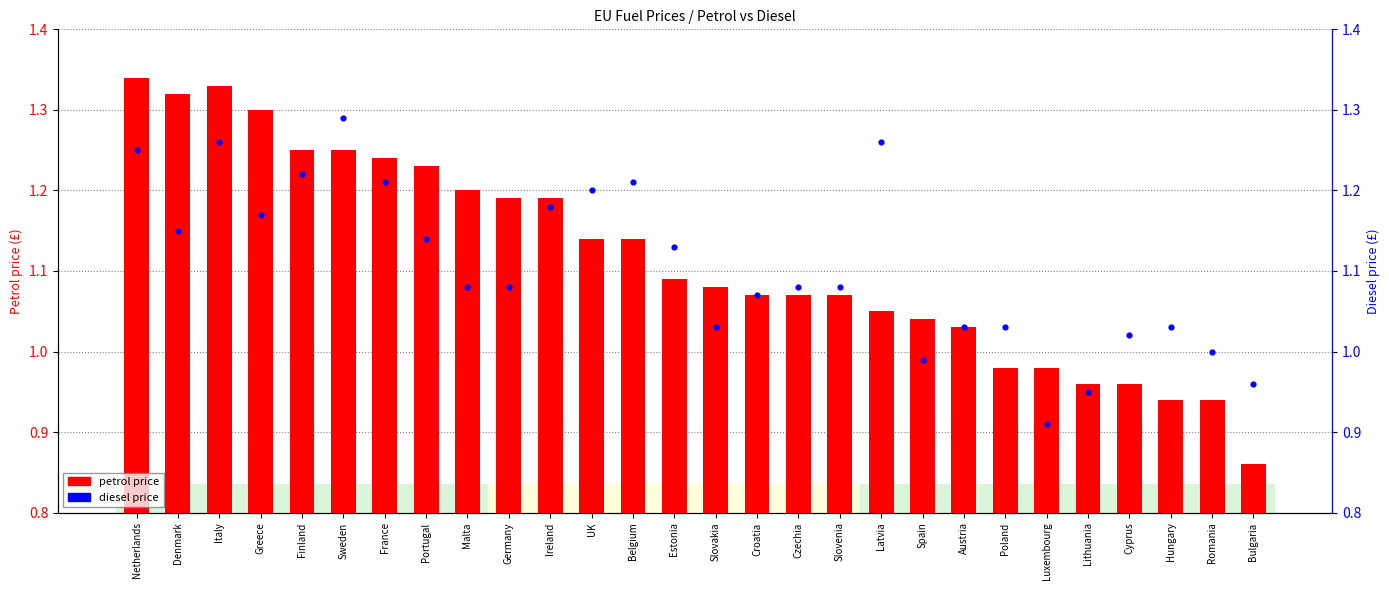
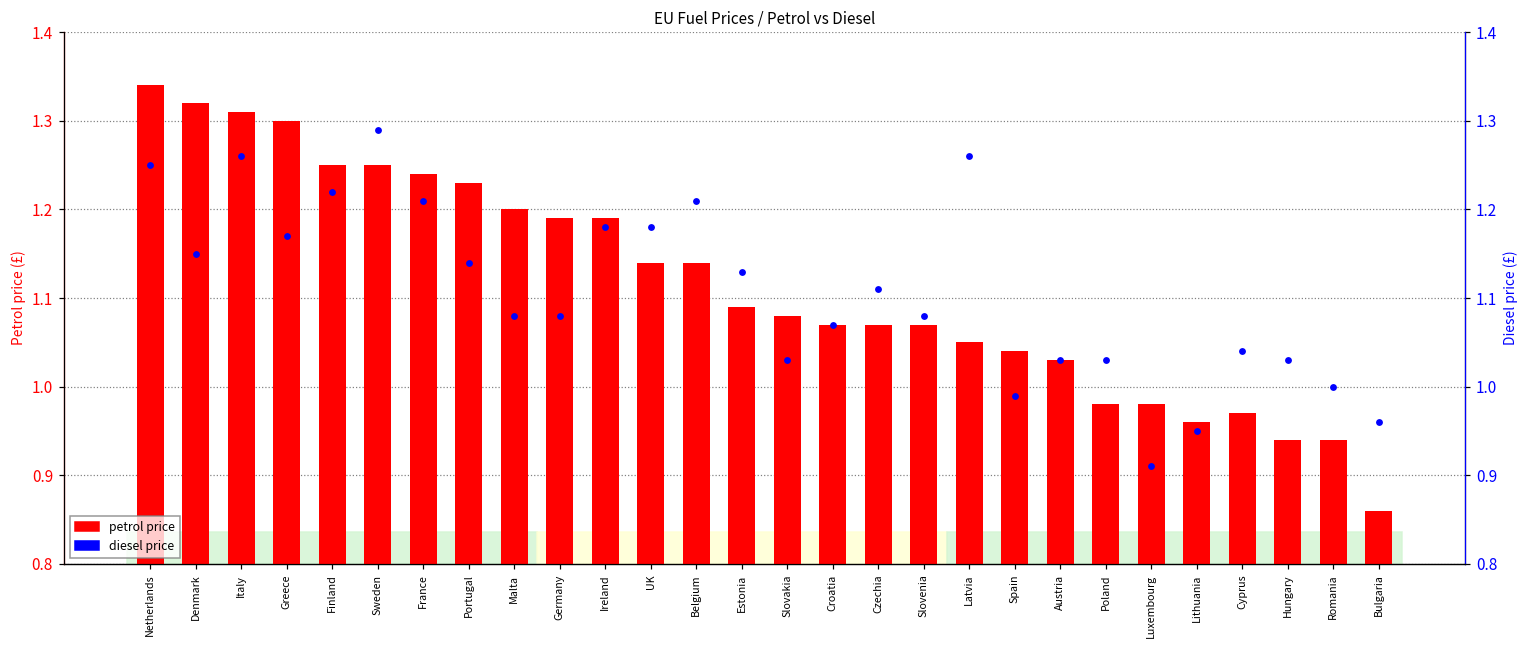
petrol price, Italy: 1.33 -> 1.31
petrol price, Cyprus: 0.96 -> 0.97
diesel price, UK: 1.20 -> 1.18
diesel price, Czechia: 1.08 -> 1.11
diesel price, Cyprus: 1.02 -> 1.04
